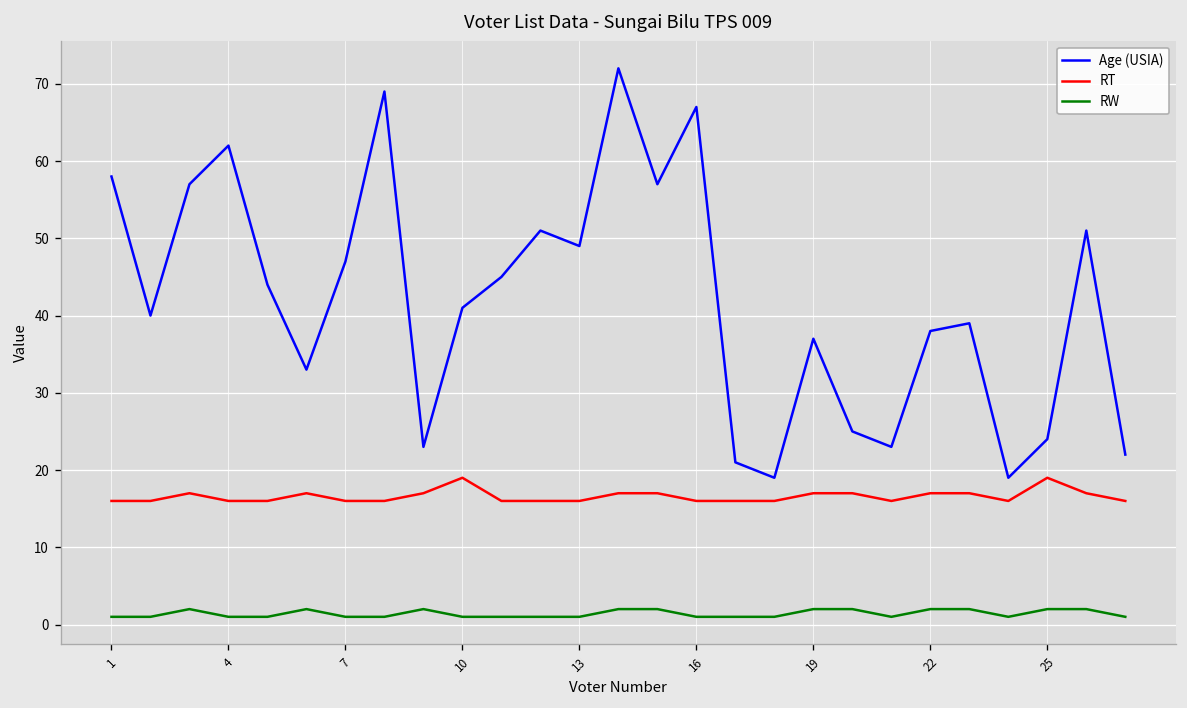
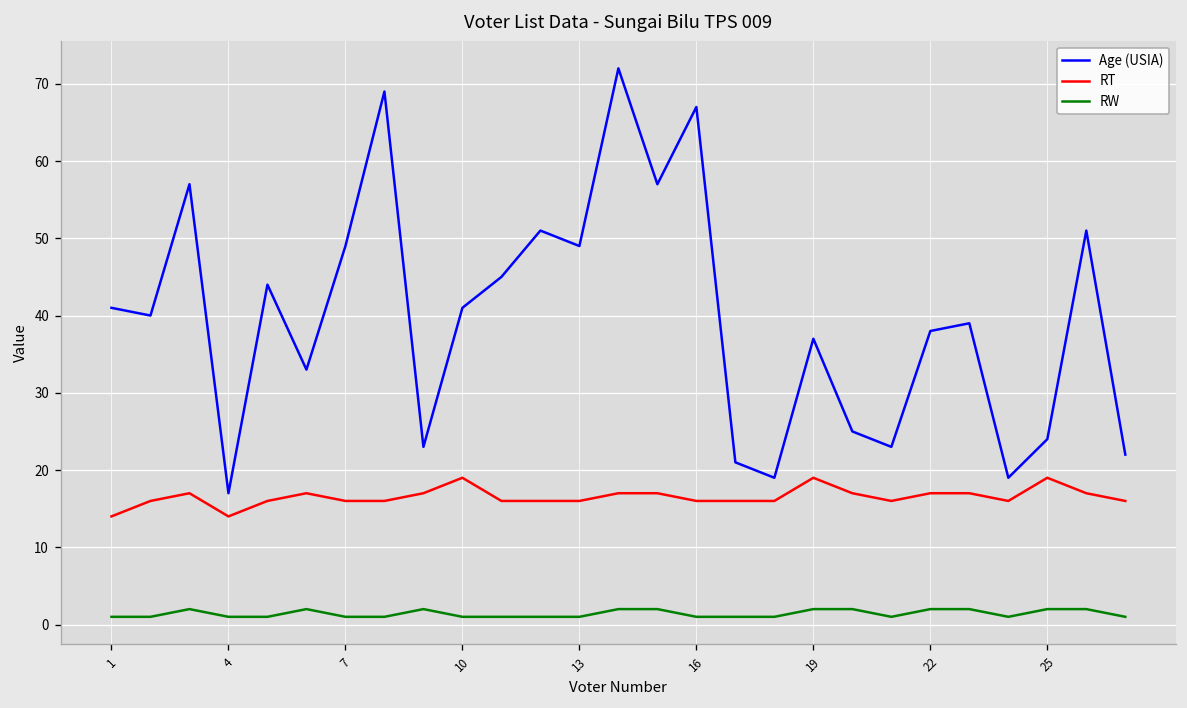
Age (USIA), 1: 58 -> 41
RT, 1: 16 -> 14
Age (USIA), 4: 62 -> 17
RT, 4: 16 -> 14
Age (USIA), 7: 47 -> 49
RT, 19: 17 -> 19
